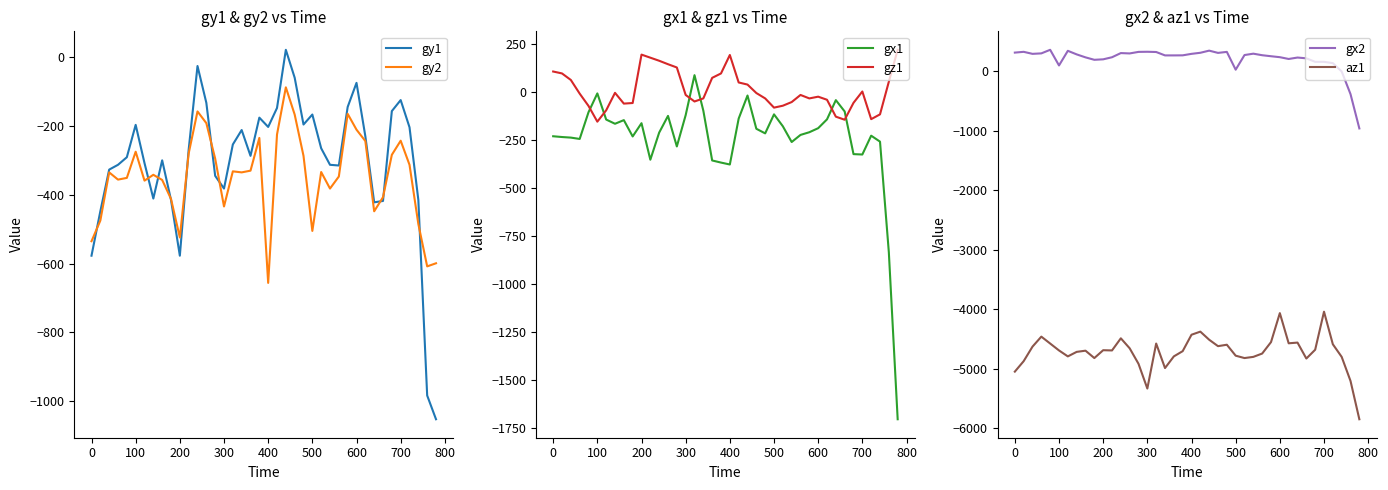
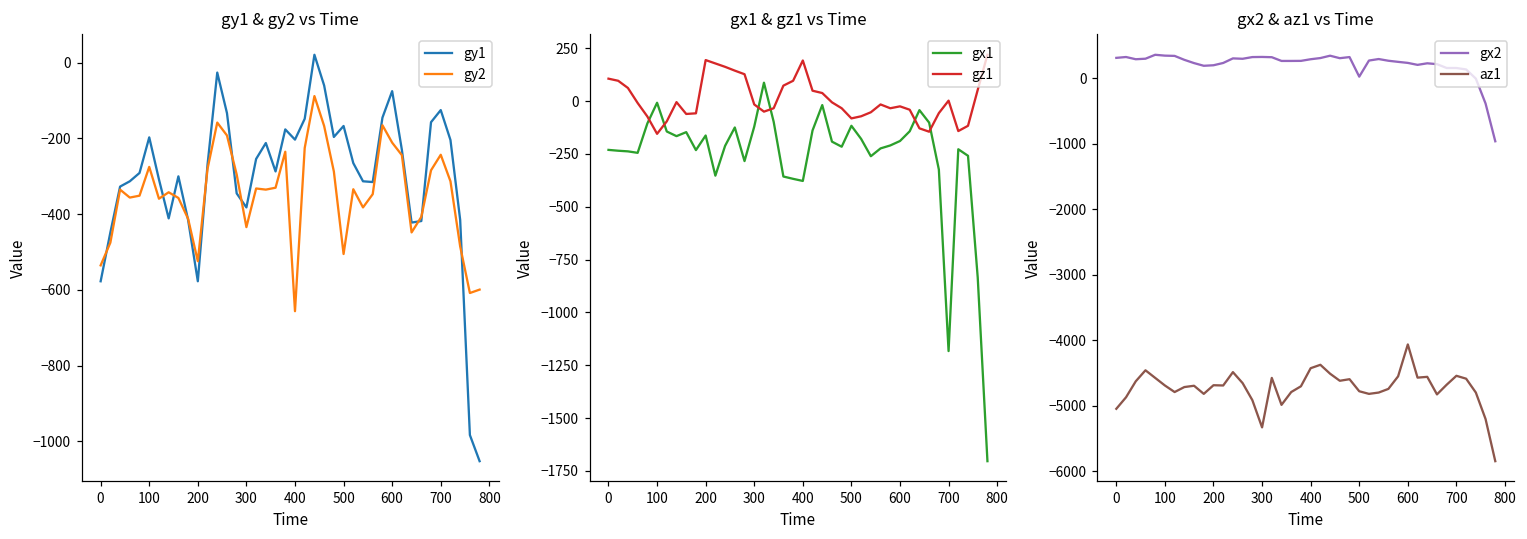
gx1 & gz1 vs Time, gx1, 700: -330 -> -1180
gx2 & az1 vs Time, gx2, 100: 100 -> 300
gx2 & az1 vs Time, az1, 700: -4000 -> -4500
